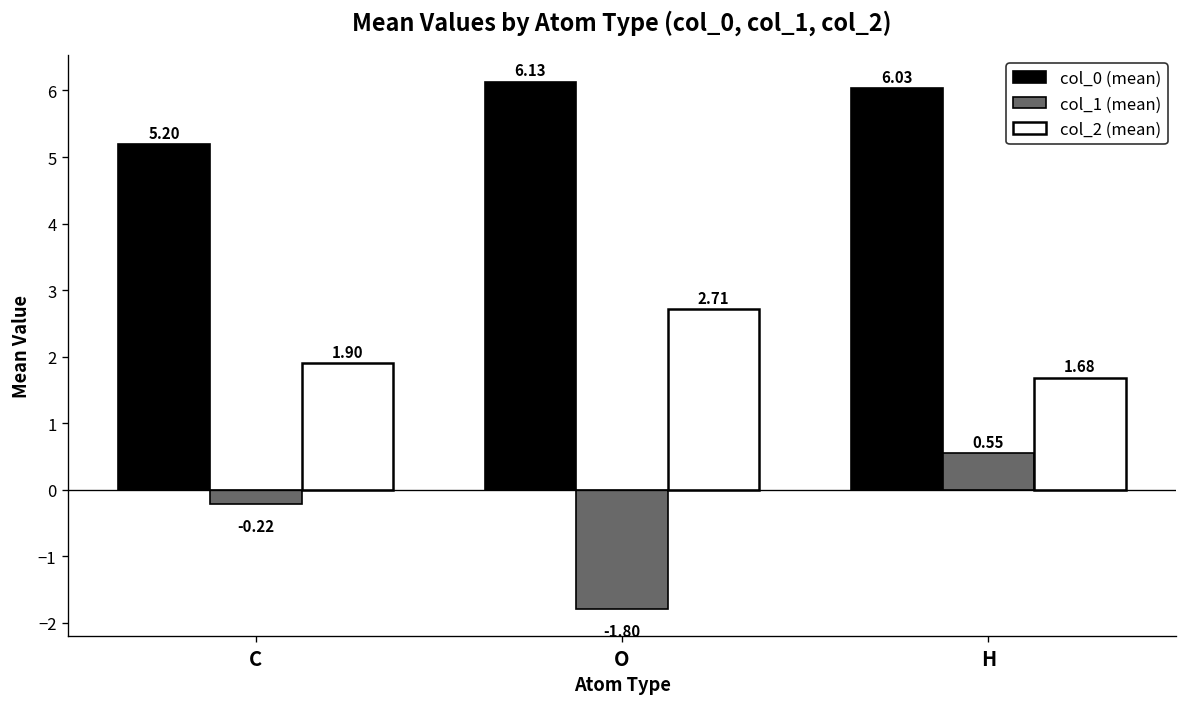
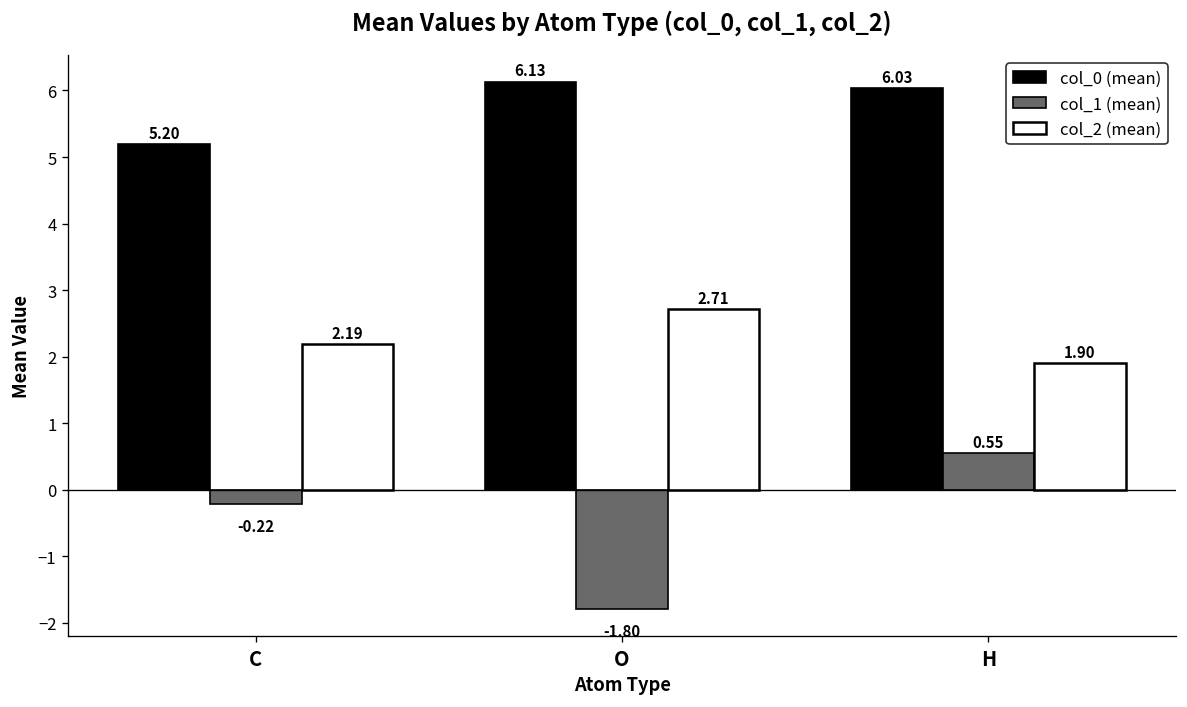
col_2 (mean), C: 1.90 -> 2.19
col_2 (mean), H: 1.68 -> 1.90
